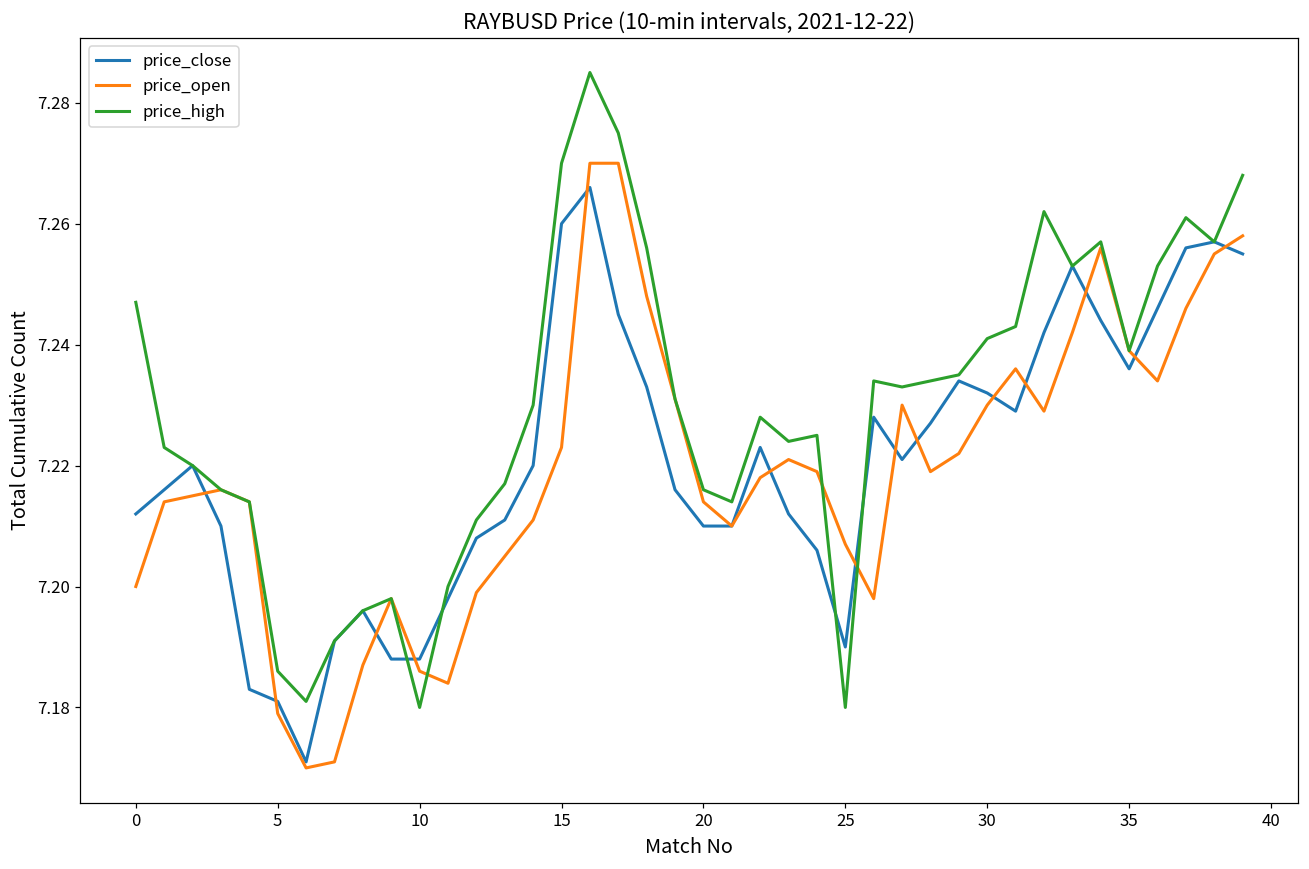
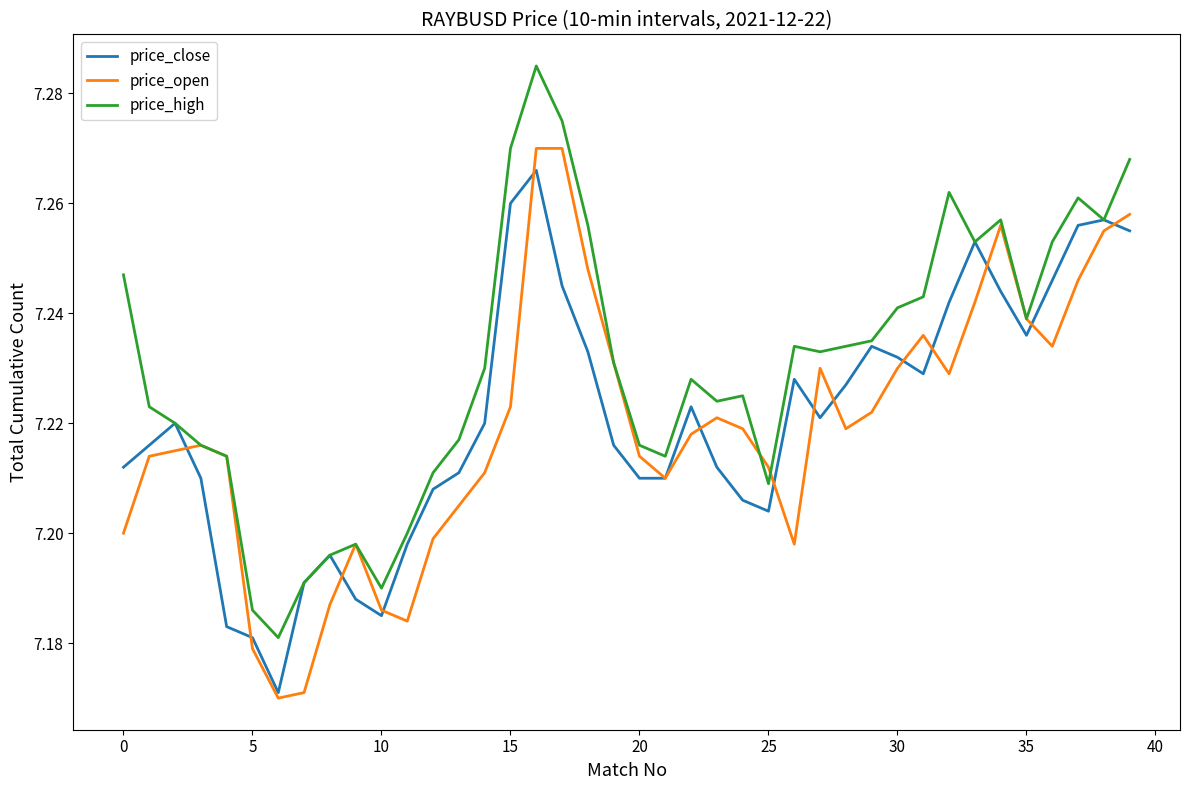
price_close, 10: 7.188 -> 7.185
price_high, 10: 7.18 -> 7.19
price_close, 25: 7.190 -> 7.204
price_open, 25: 7.207 -> 7.212
price_high, 25: 7.180 -> 7.209
